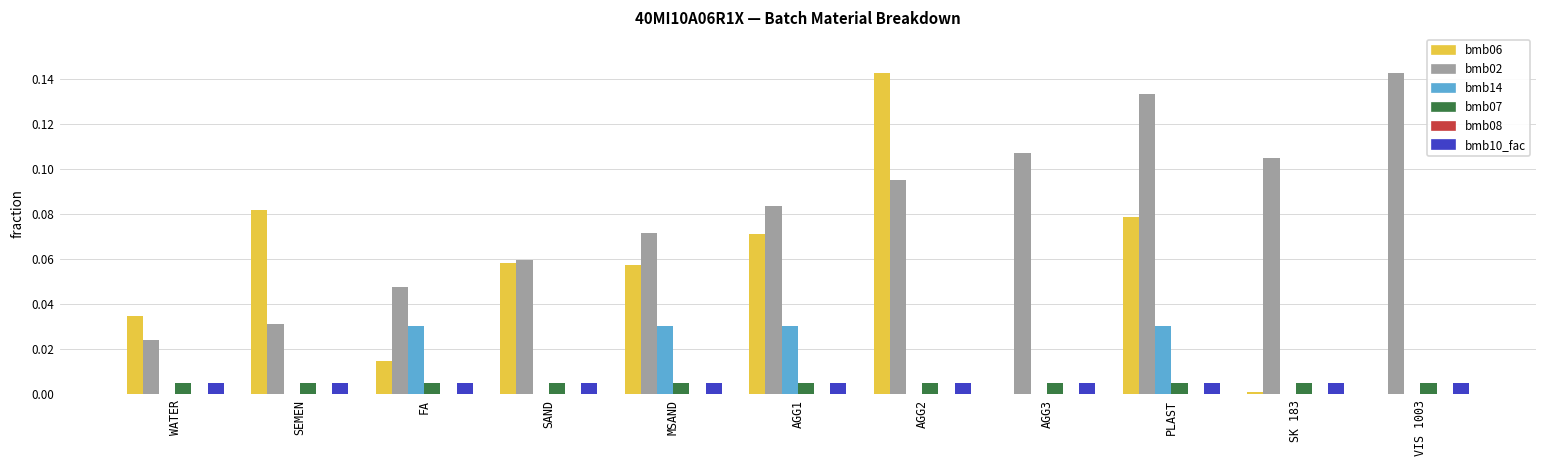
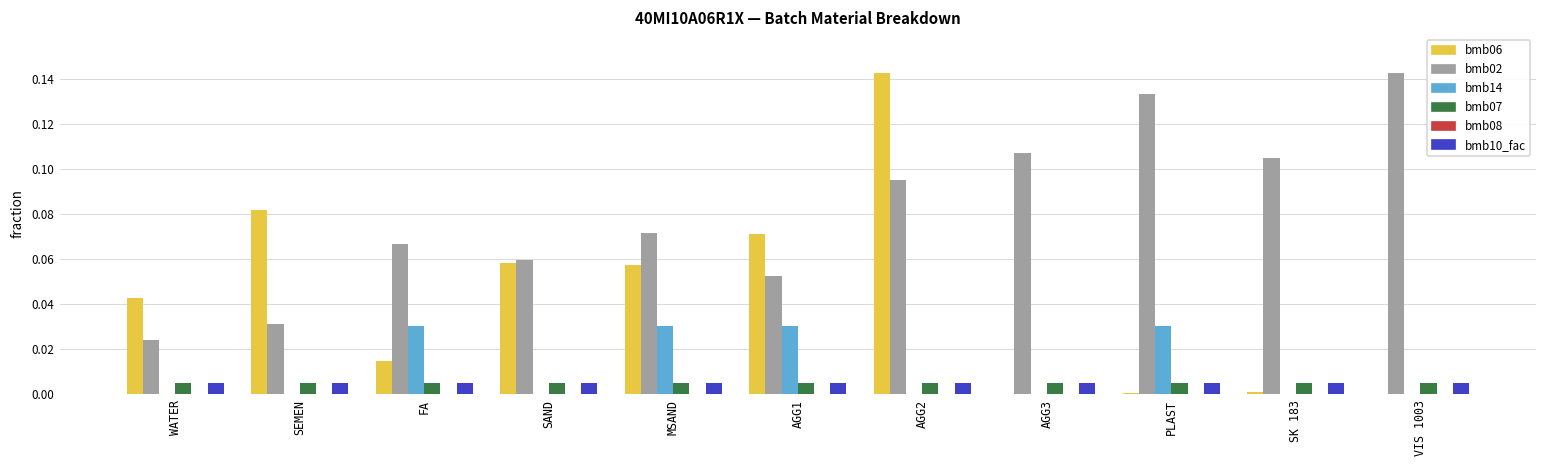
bmb06, WATER: 0.035 -> 0.042
bmb02, FA: 0.048 -> 0.067
bmb02, AGG1: 0.083 -> 0.052
bmb06, PLAST: 0.079 -> 0.000
